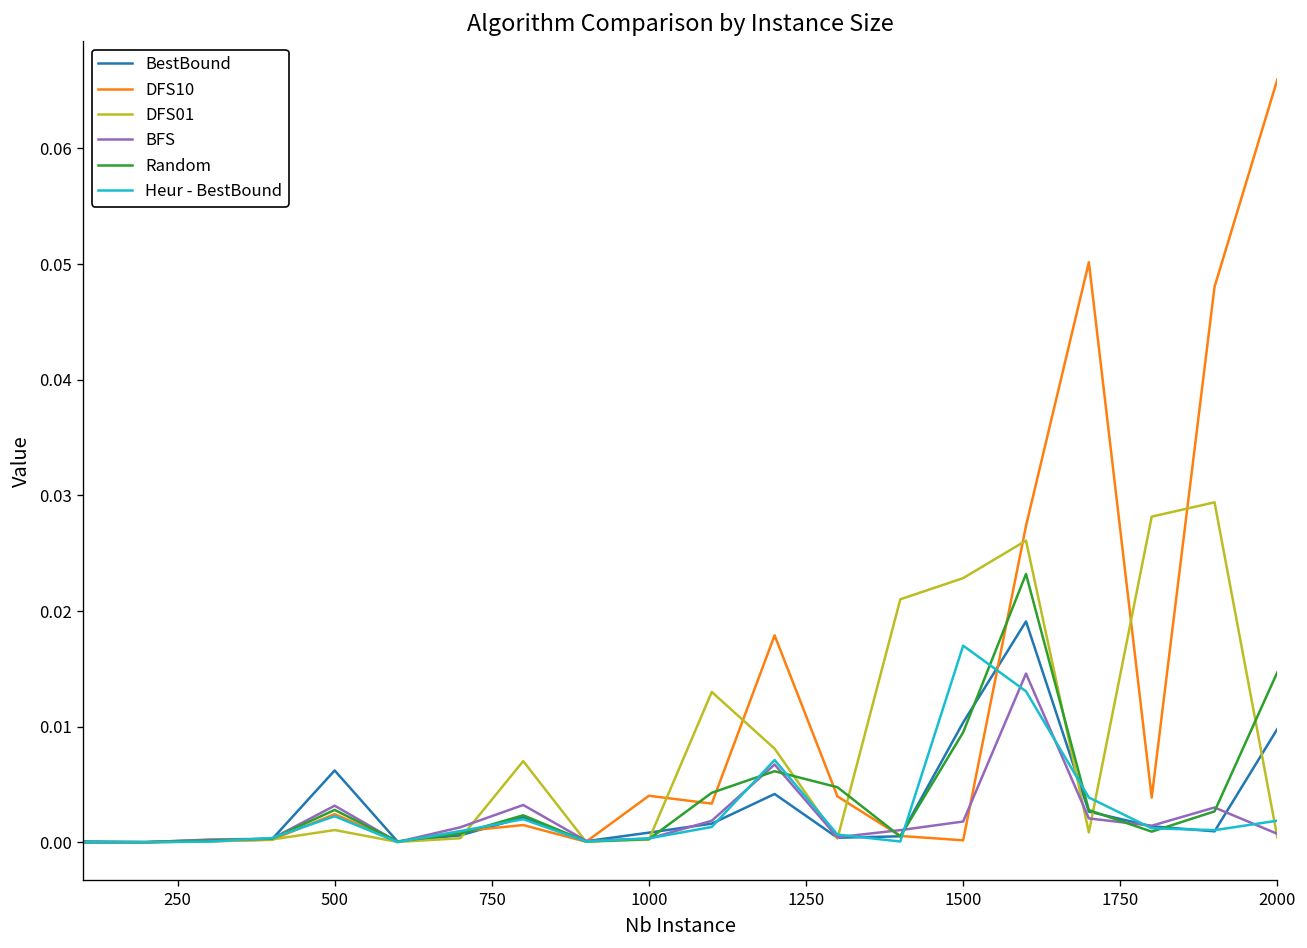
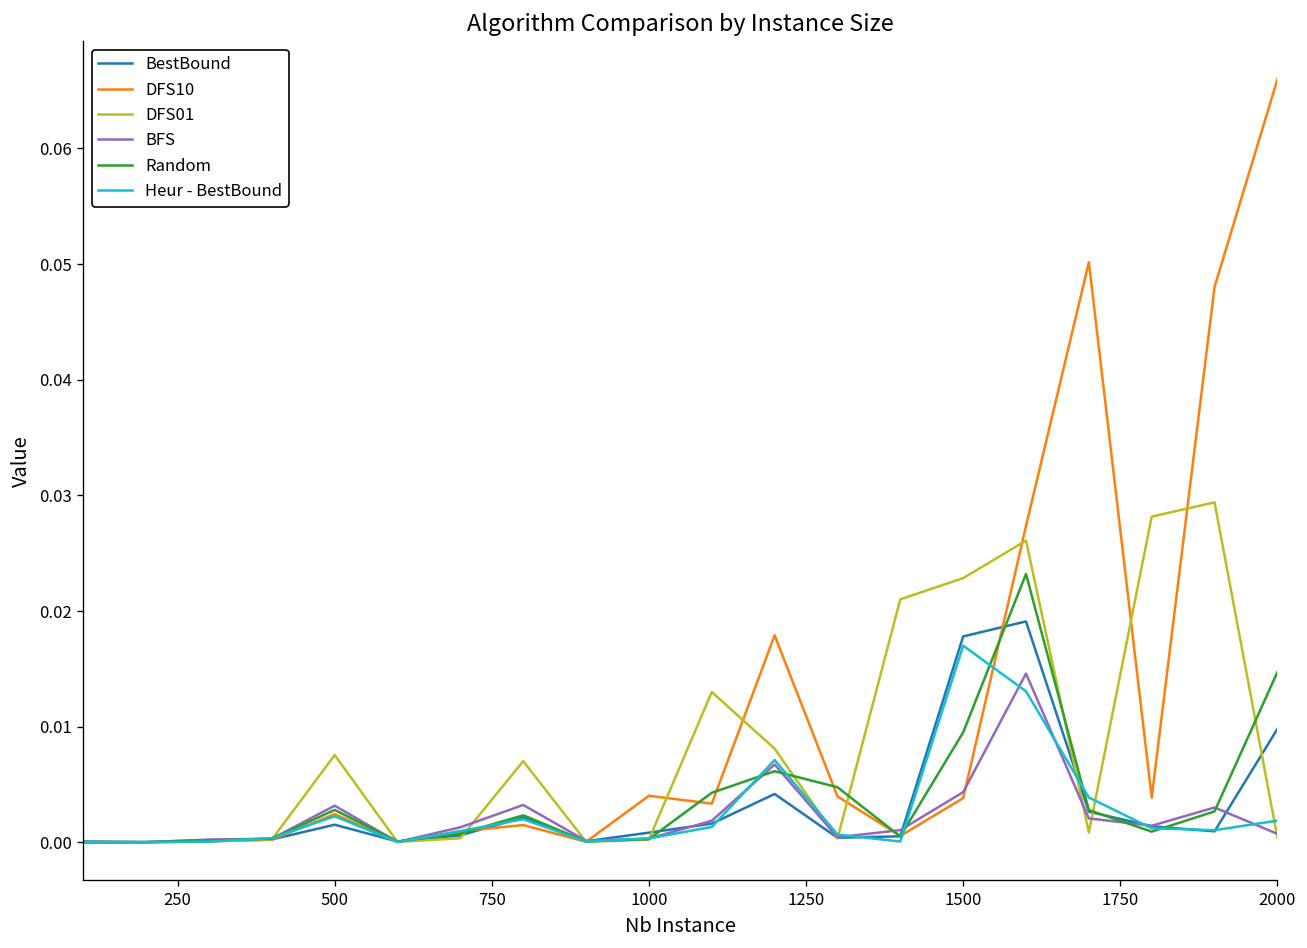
BestBound, 500: 0.006 -> 0.002
DFS01, 500: 0.001 -> 0.008
BestBound, 1500: 0.010 -> 0.018
DFS10, 1500: 0.000 -> 0.004
BFS, 1500: 0.002 -> 0.004
